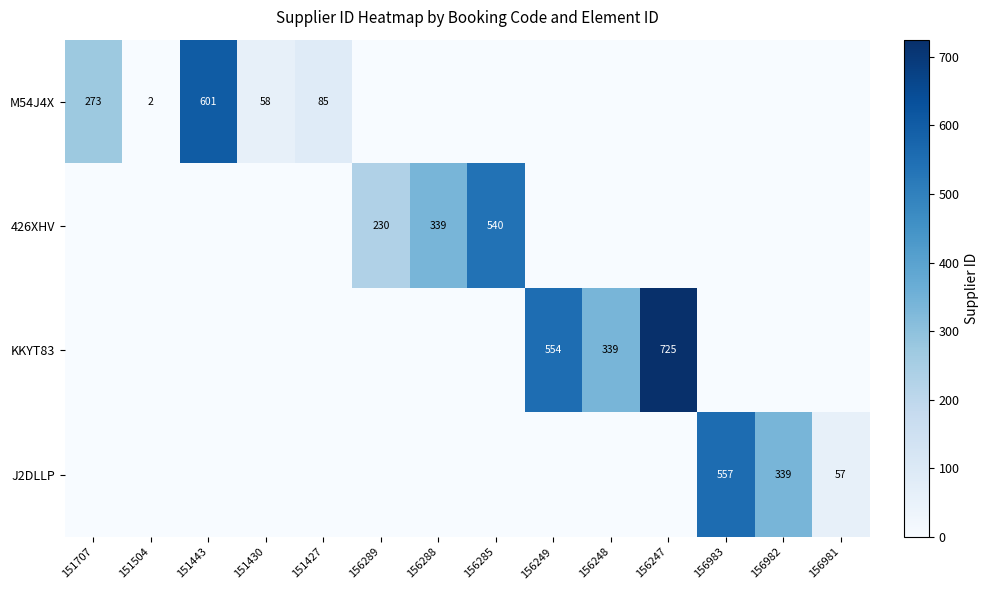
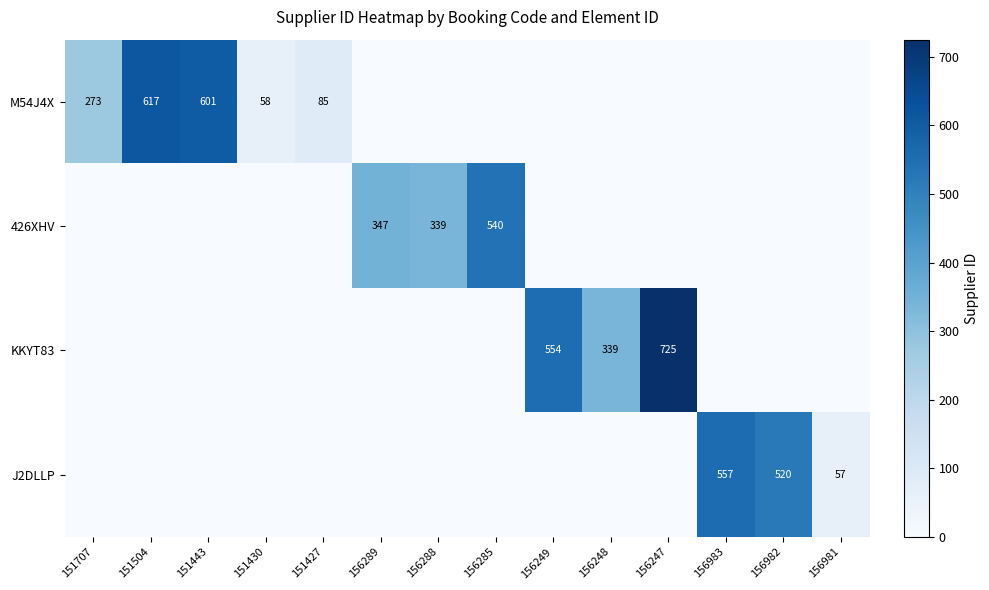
M54J4X, 151504: 2 -> 617
426XHV, 156289: 230 -> 347
J2DLLP, 156982: 339 -> 520
